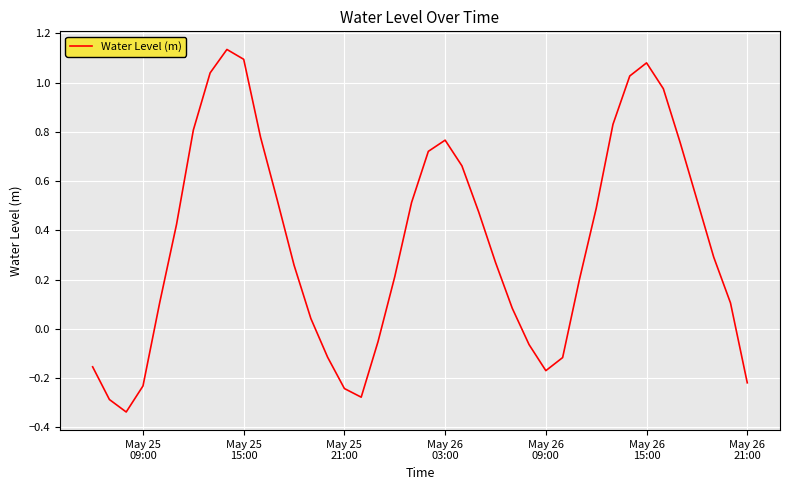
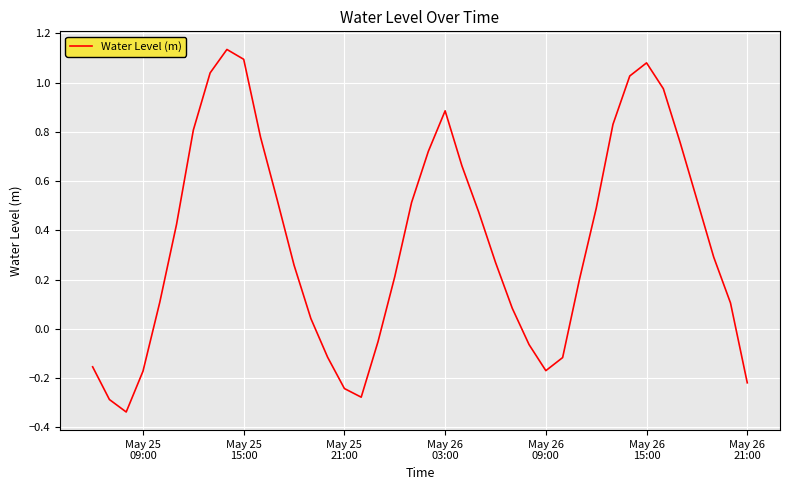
May 25 09:00: -0.23 -> -0.17
May 26 03:00: 0.77 -> 0.89
